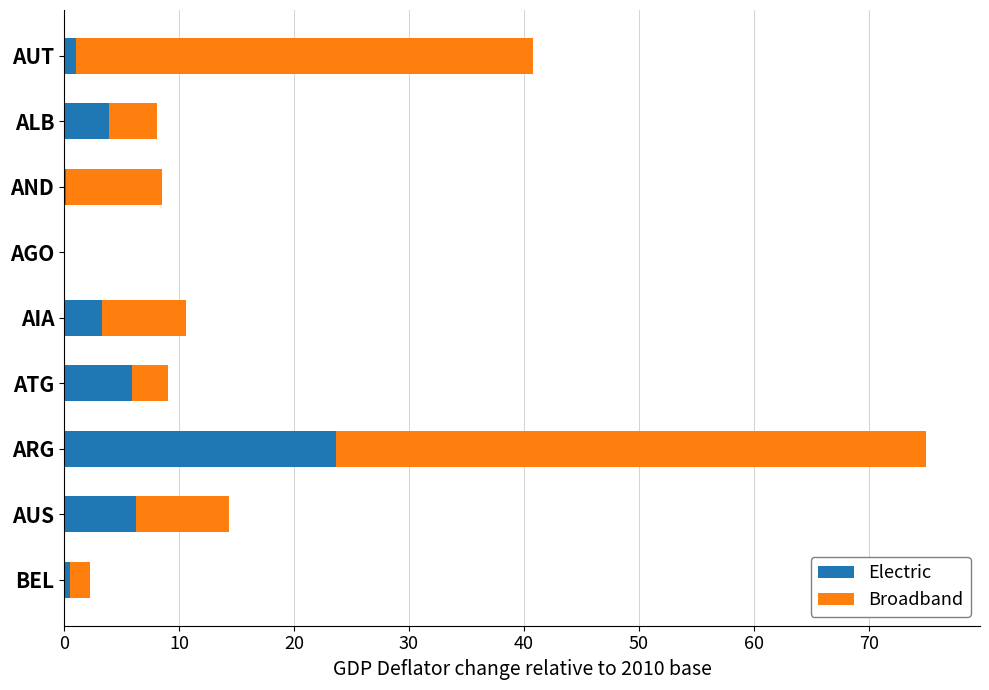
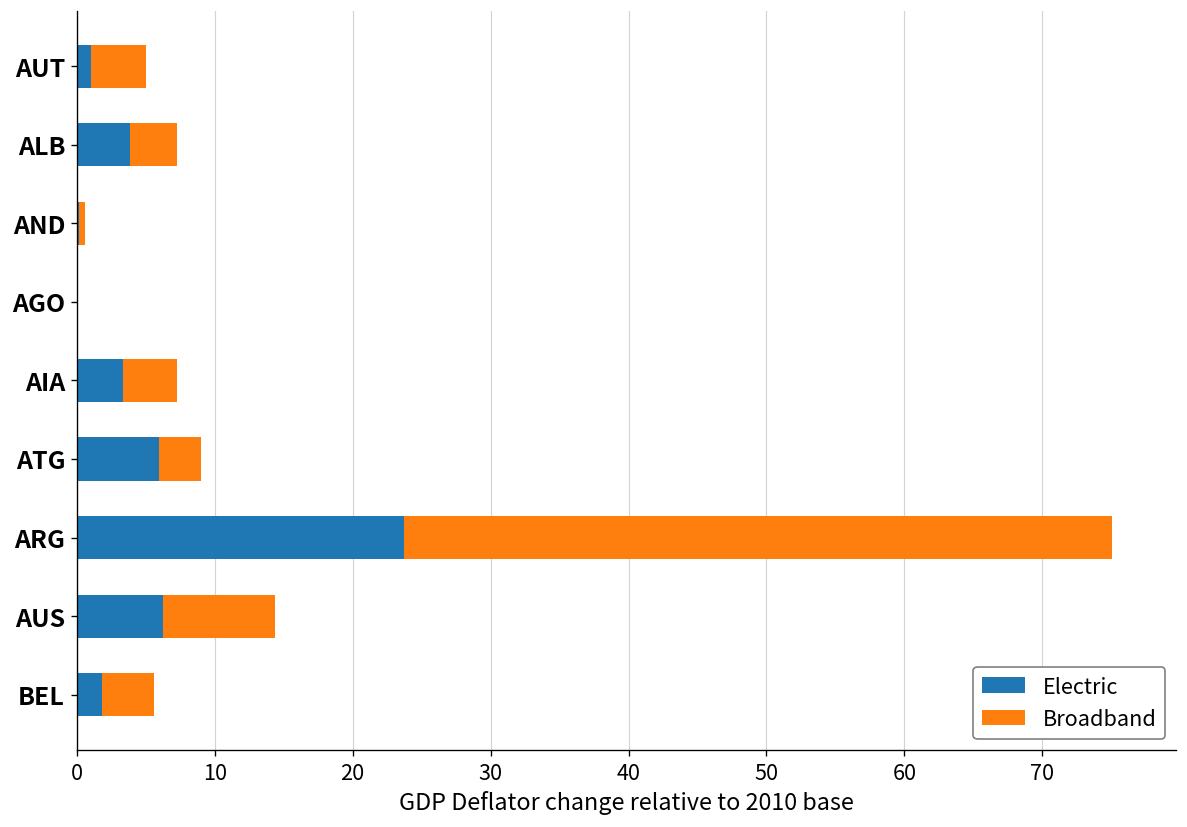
Broadband, AUT: 39.7 -> 3.9
Broadband, ALB: 4.2 -> 3.4
Broadband, AND: 8.3 -> 0.4
Broadband, AIA: 7.3 -> 3.9
Electric, BEL: 0.5 -> 1.8
Broadband, BEL: 1.7 -> 3.8
